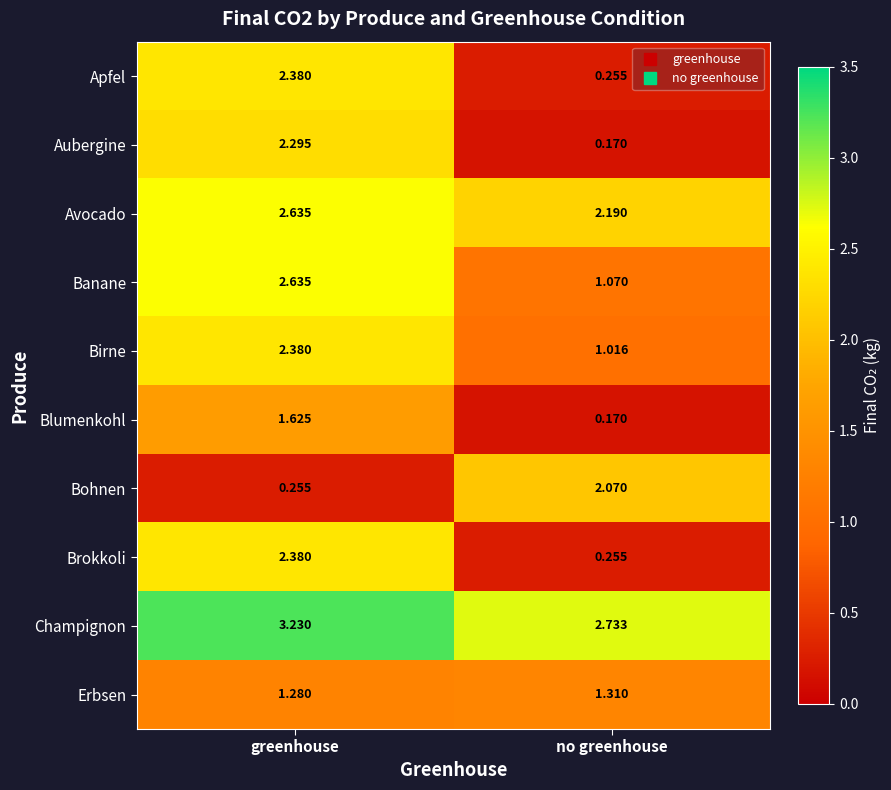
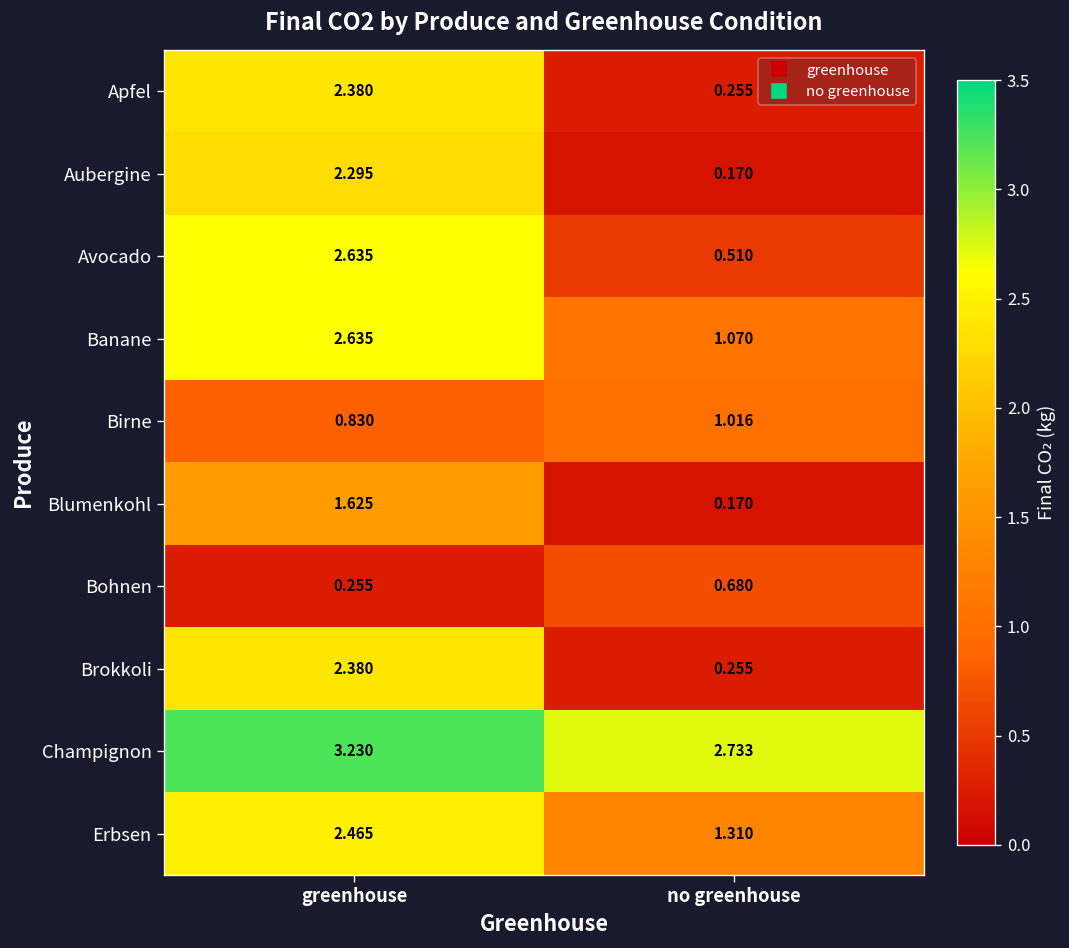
Avocado, no greenhouse: 2.190 -> 0.510
Birne, greenhouse: 2.380 -> 0.830
Bohnen, no greenhouse: 2.070 -> 0.680
Erbsen, greenhouse: 1.280 -> 2.465
